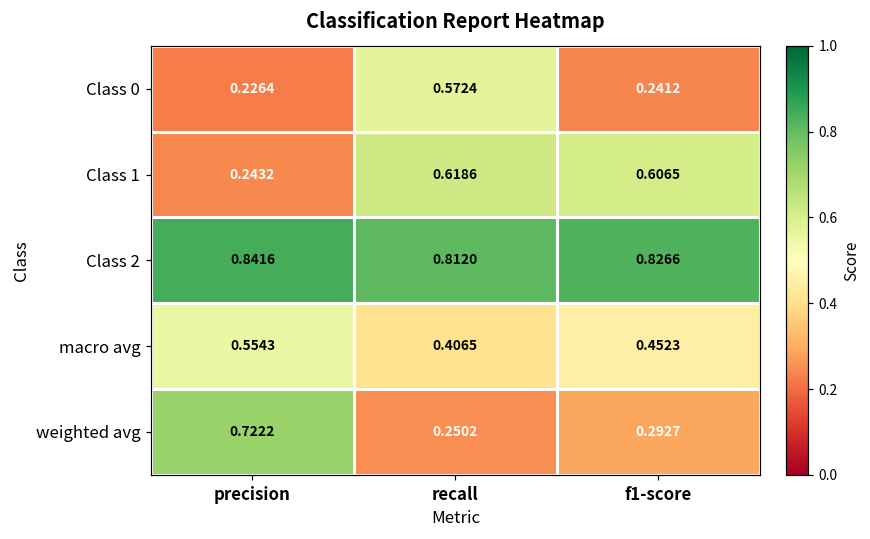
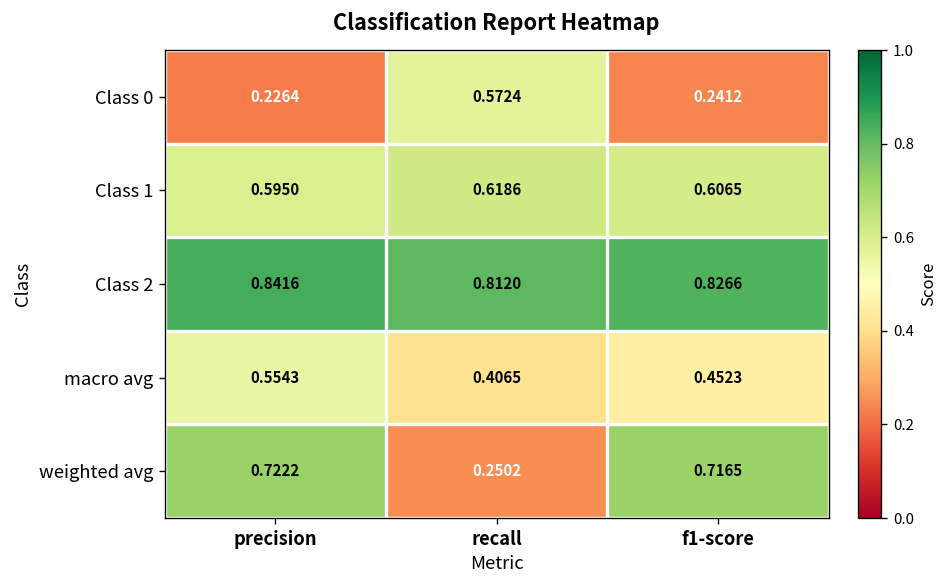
Class 1, precision: 0.2432 -> 0.5950
weighted avg, f1-score: 0.2927 -> 0.7165
